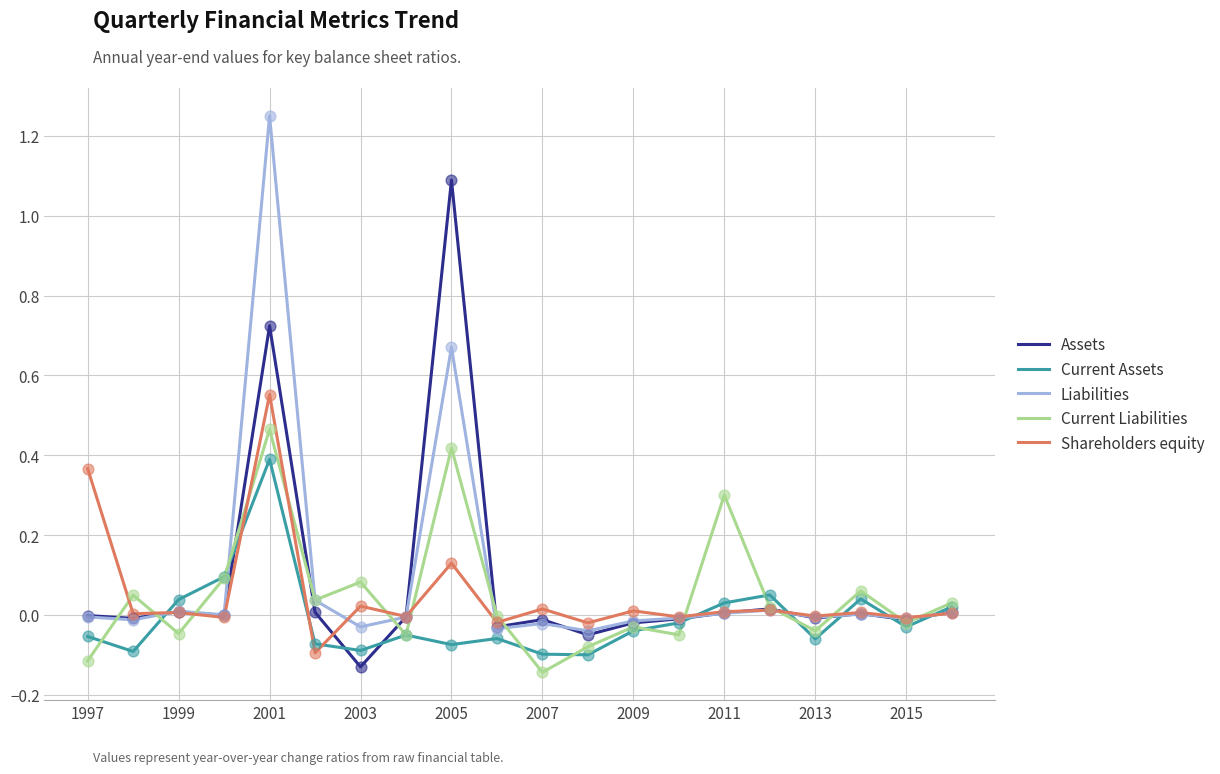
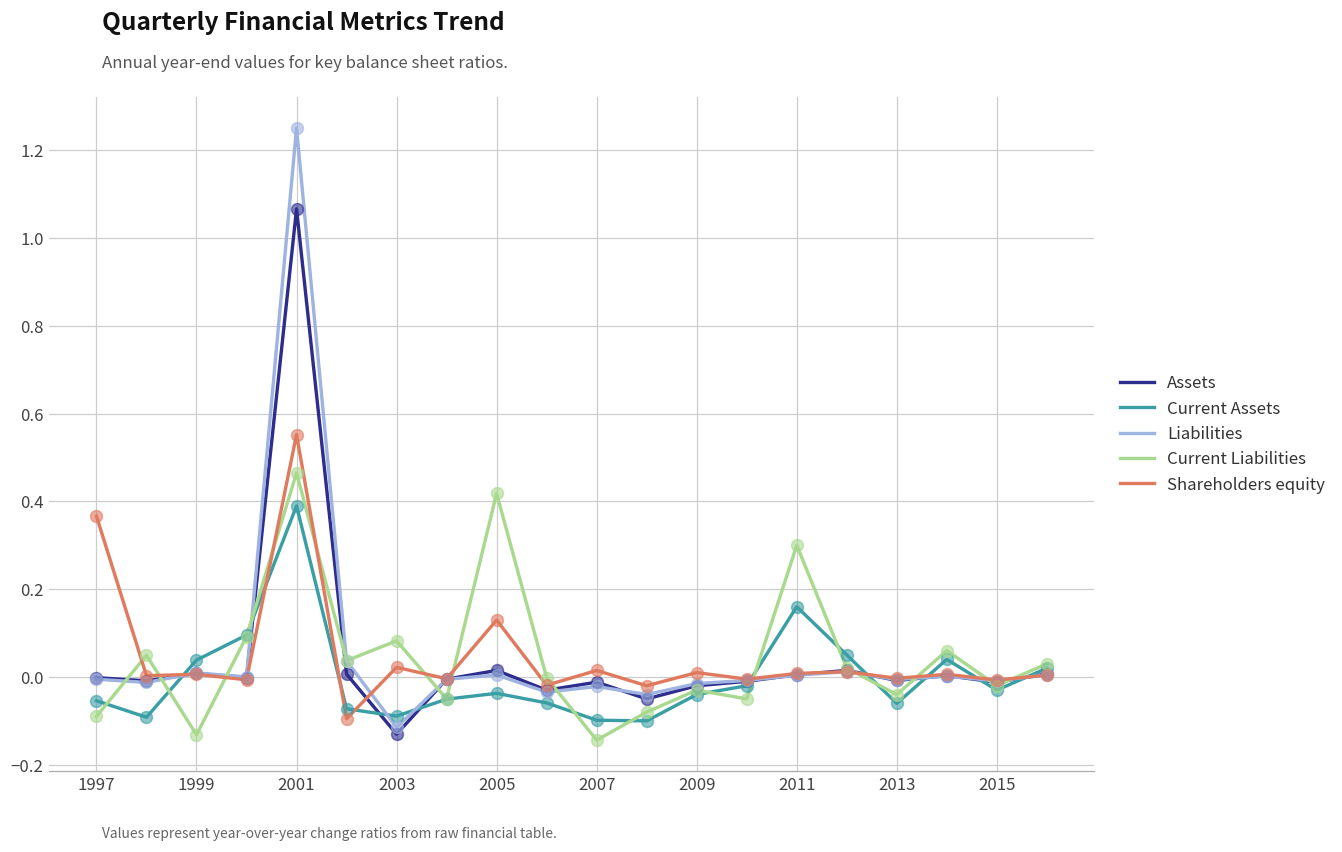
Current Liabilities, 1997: -0.11 -> -0.09
Current Liabilities, 1999: -0.05 -> -0.13
Assets, 2001: 0.72 -> 1.07
Liabilities, 2003: -0.03 -> -0.11
Assets, 2005: 1.09 -> 0.01
Current Assets, 2005: -0.07 -> -0.04
Liabilities, 2005: 0.67 -> 0.00
Current Assets, 2011: 0.03 -> 0.16
